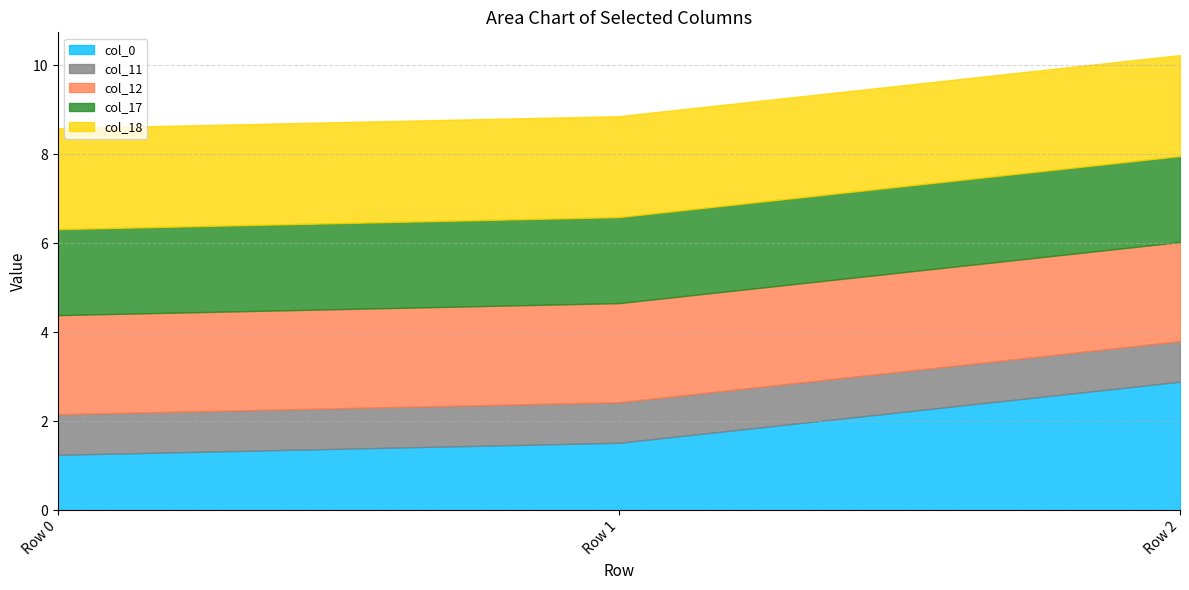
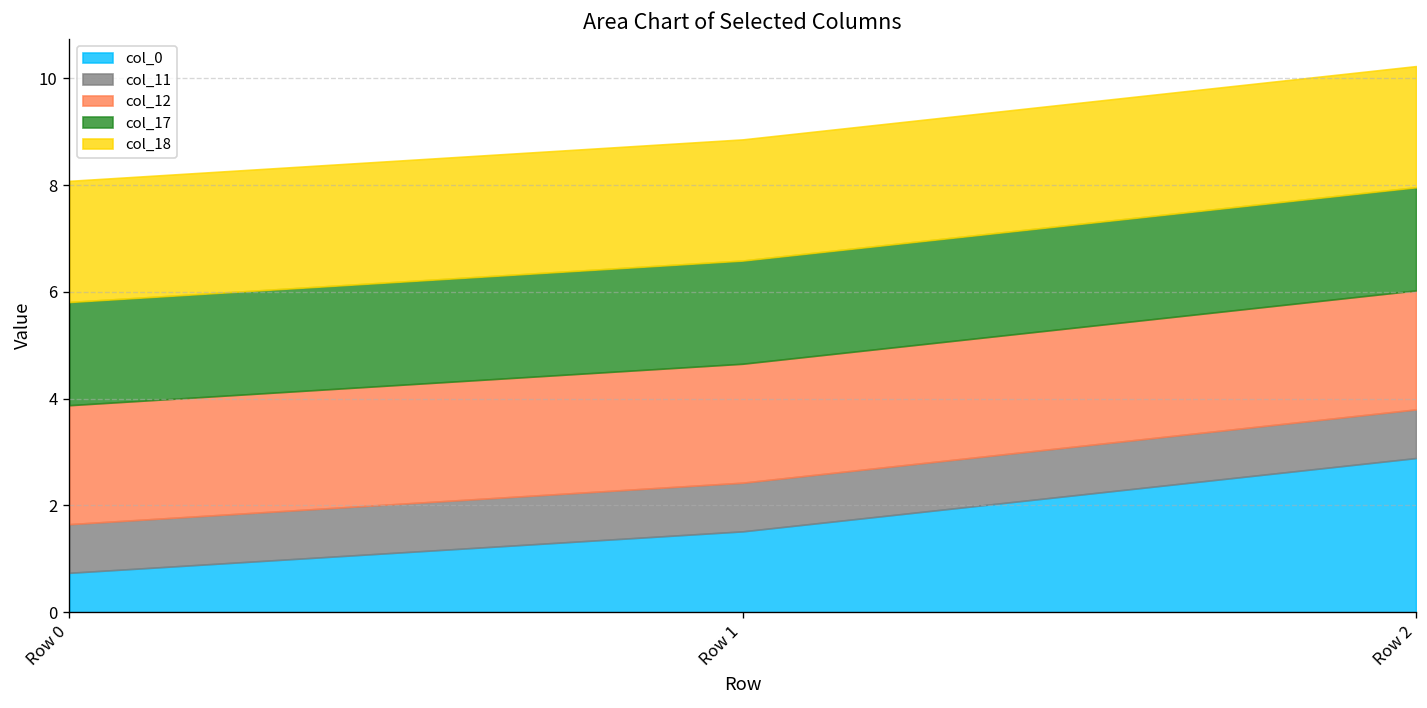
col_0, Row 0: 1.2 -> 0.7
